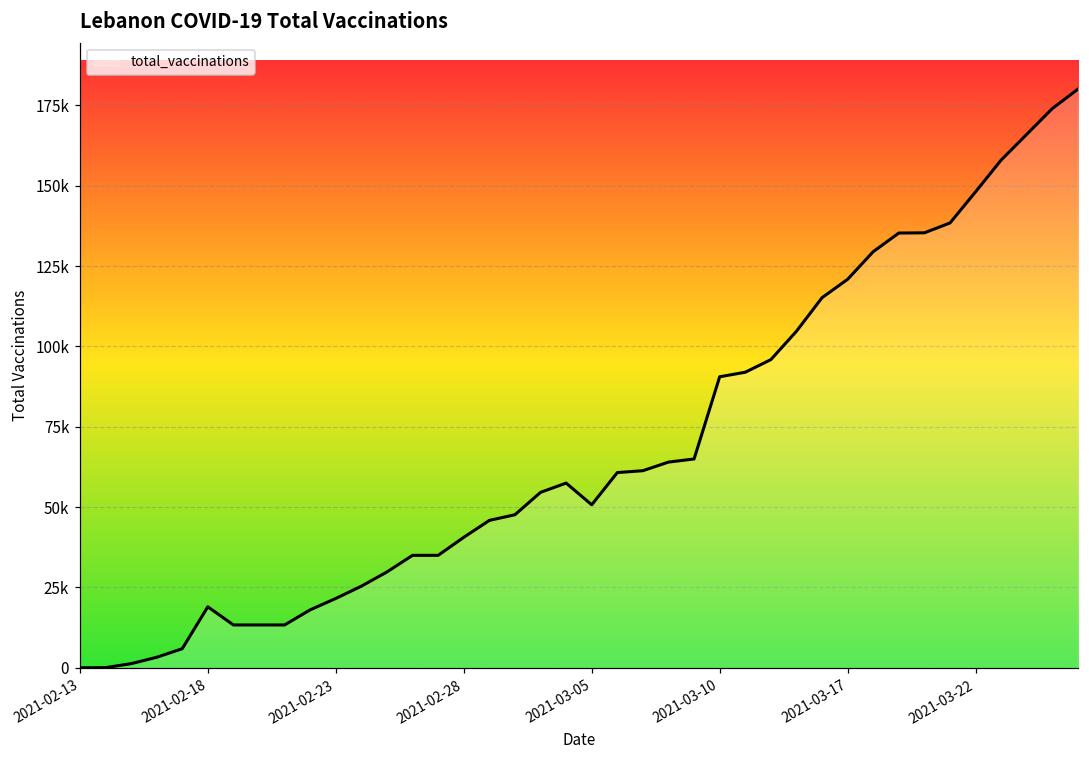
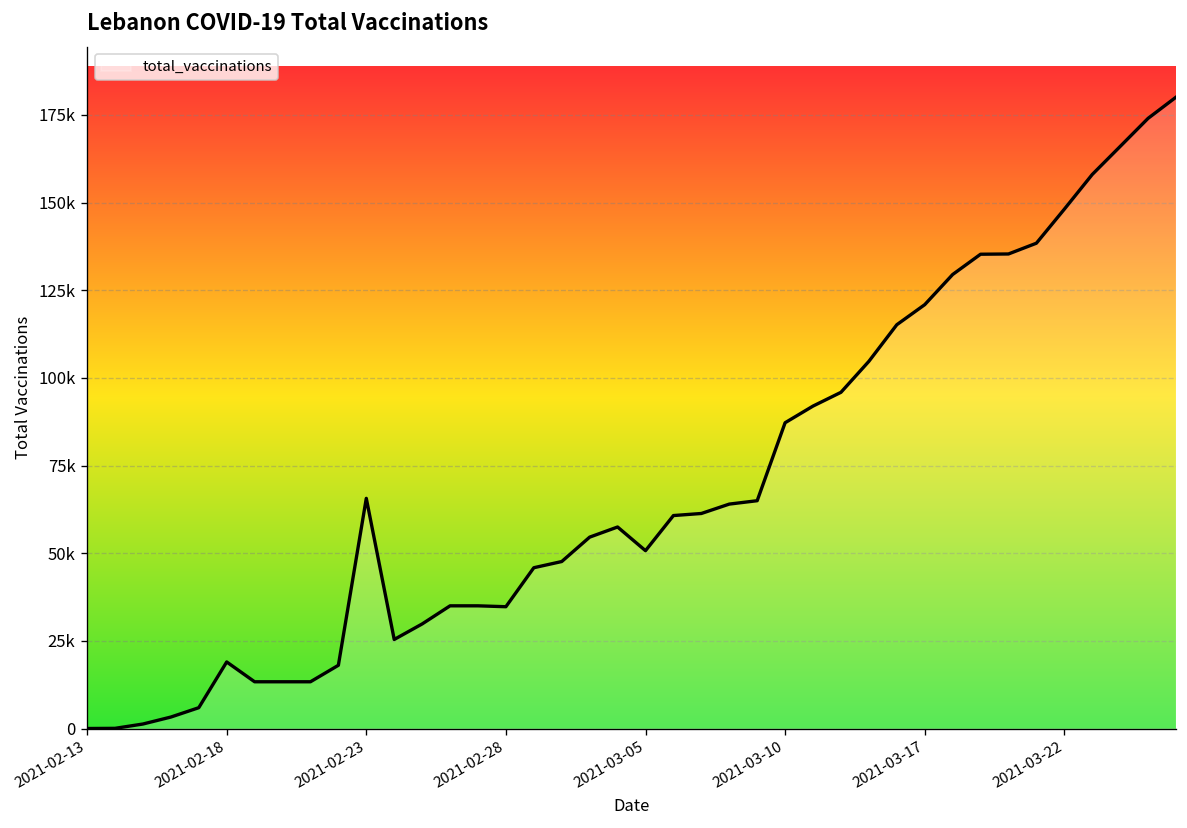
2021-02-23: 22000 -> 66000
2021-02-28: 41000 -> 35000
2021-03-10: 91000 -> 87000
